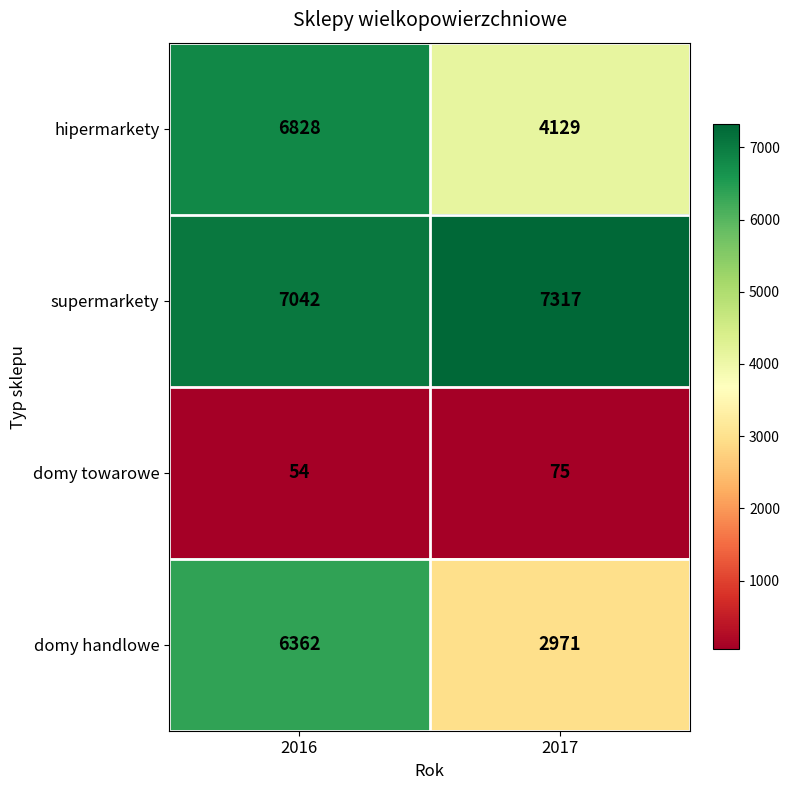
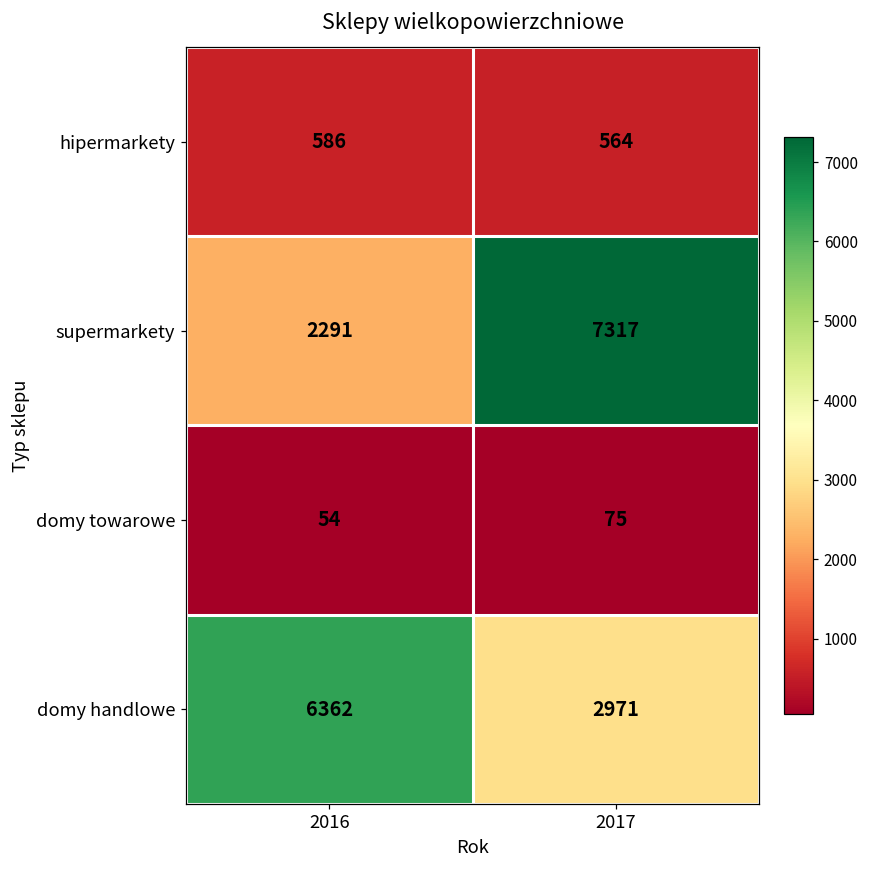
hipermarkety, 2016: 6828 -> 586
hipermarkety, 2017: 4129 -> 564
supermarkety, 2016: 7042 -> 2291
